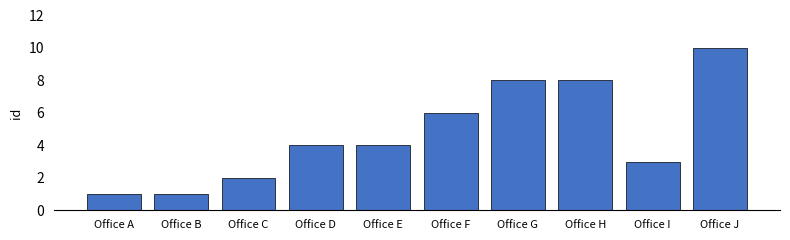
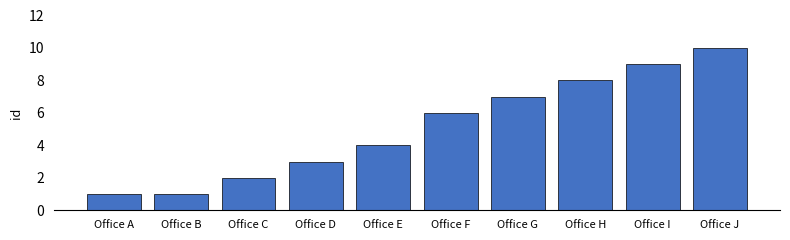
Office D: 4 -> 3
Office G: 8 -> 7
Office I: 3 -> 9
